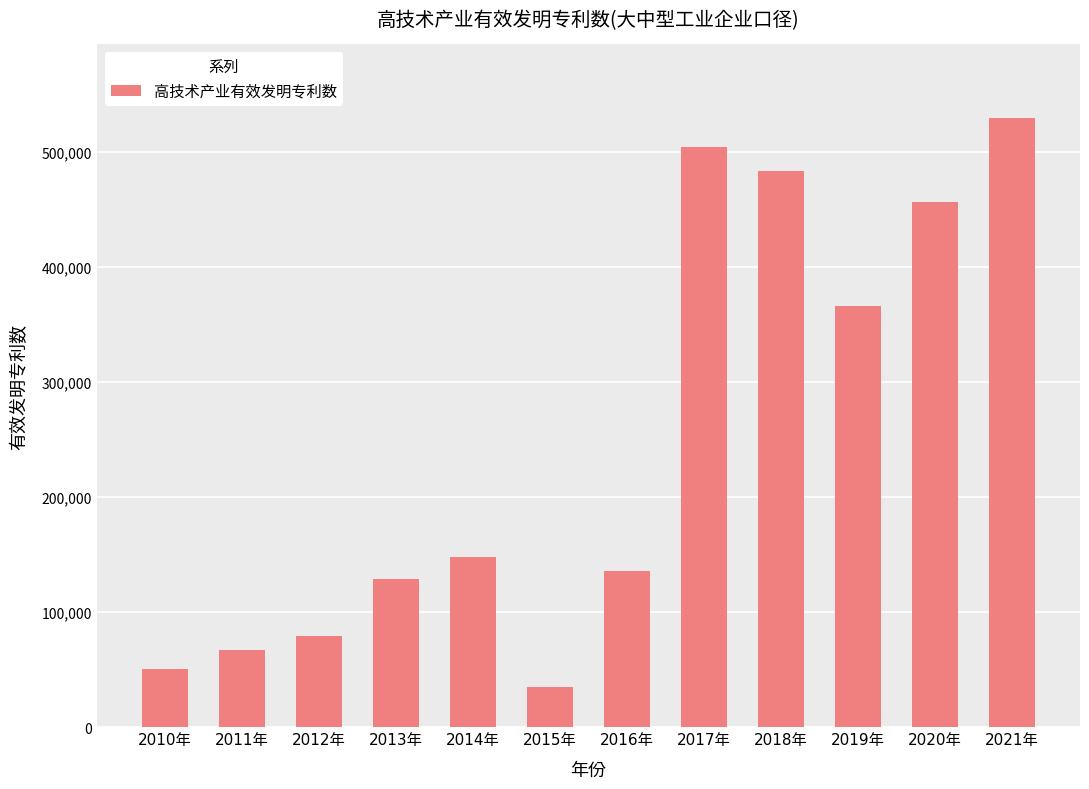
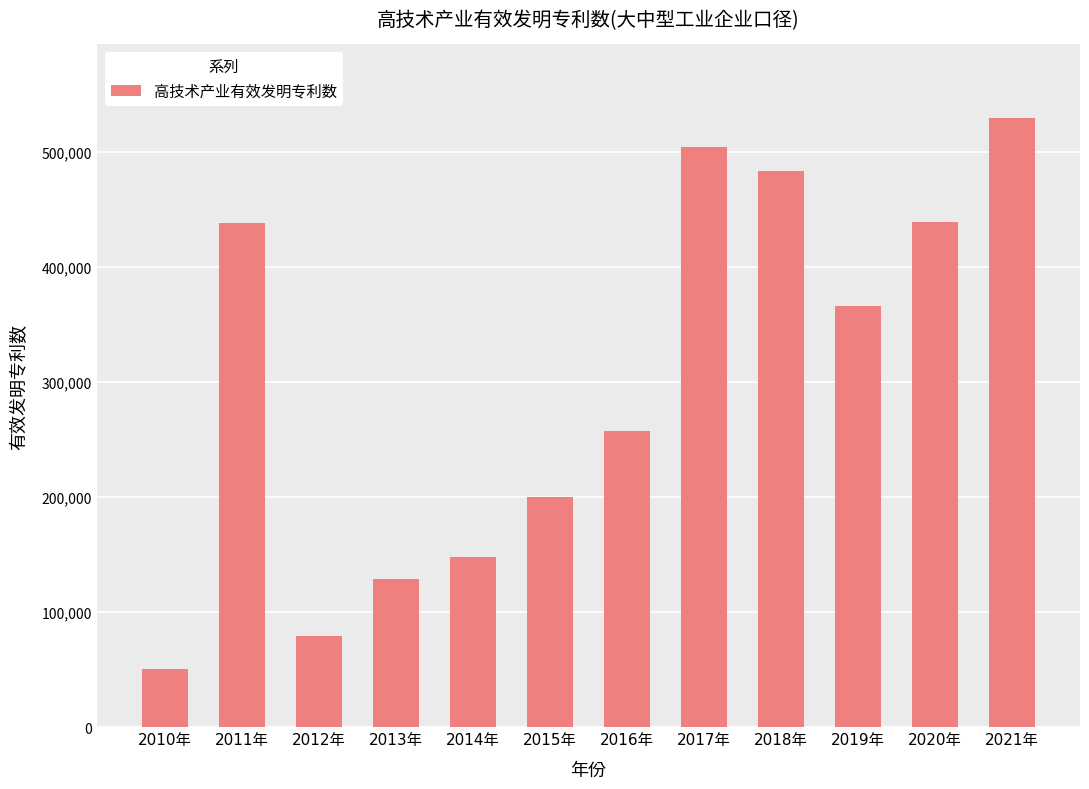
2011年: 67,000 -> 438,000
2015年: 35,000 -> 200,000
2016年: 136,000 -> 257,000
2020年: 456,000 -> 439,000
